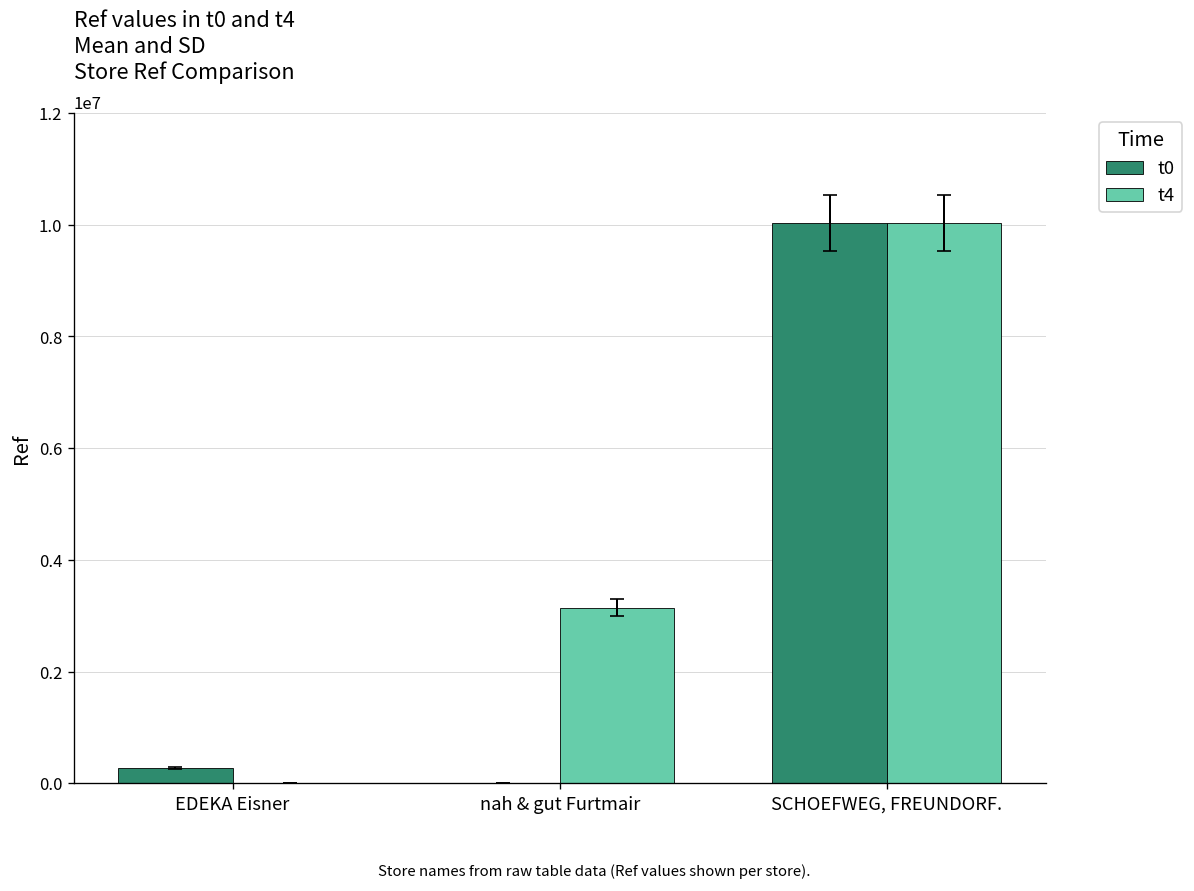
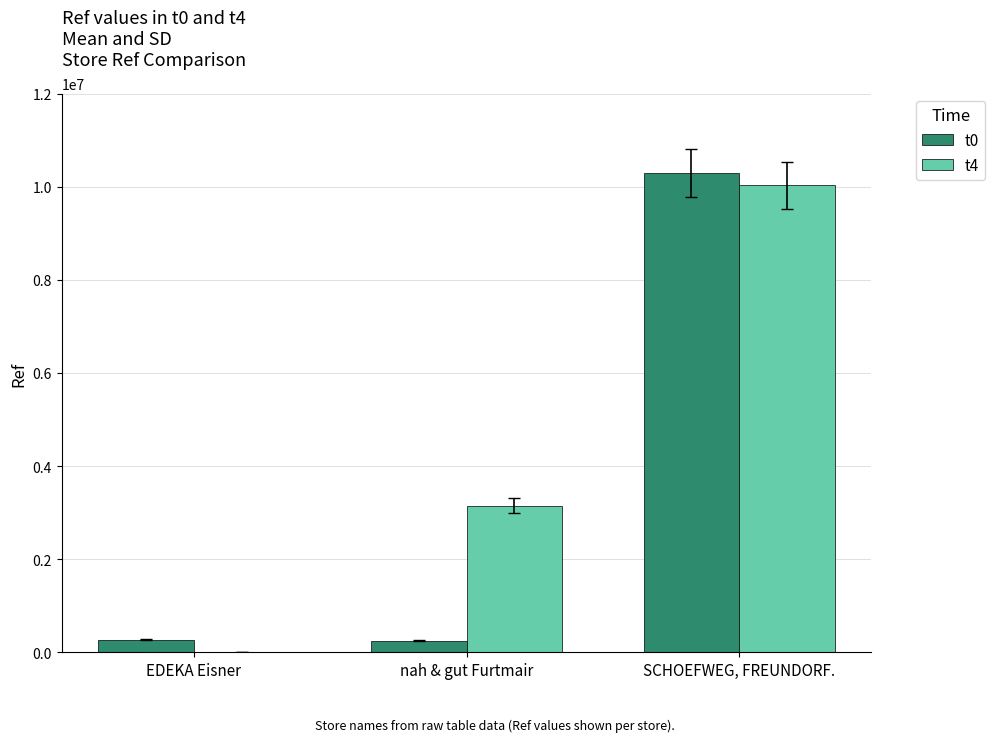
t0, nah & gut Furtmair: 0 -> 200000
t0, SCHOEFWEG, FREUNDORF.: 10000000 -> 10300000
